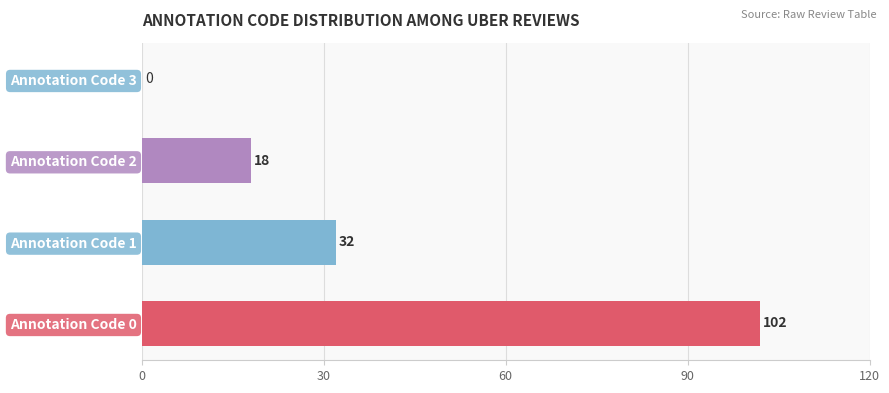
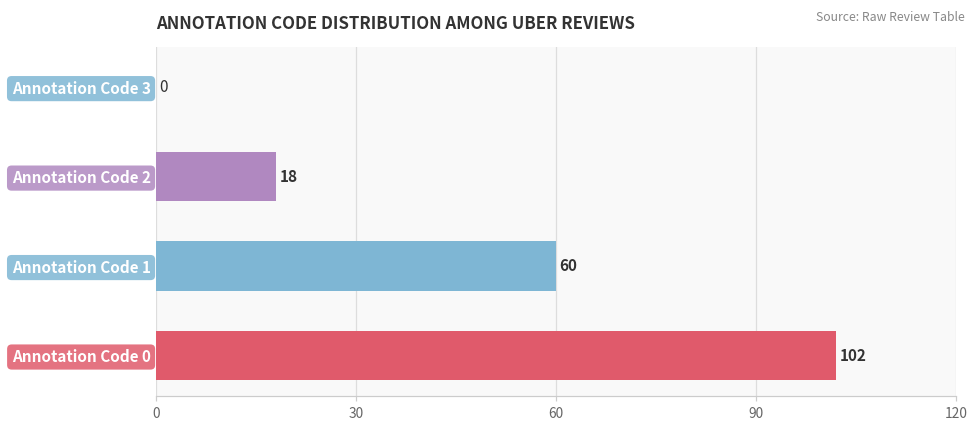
Annotation Code 1: 32 -> 60
